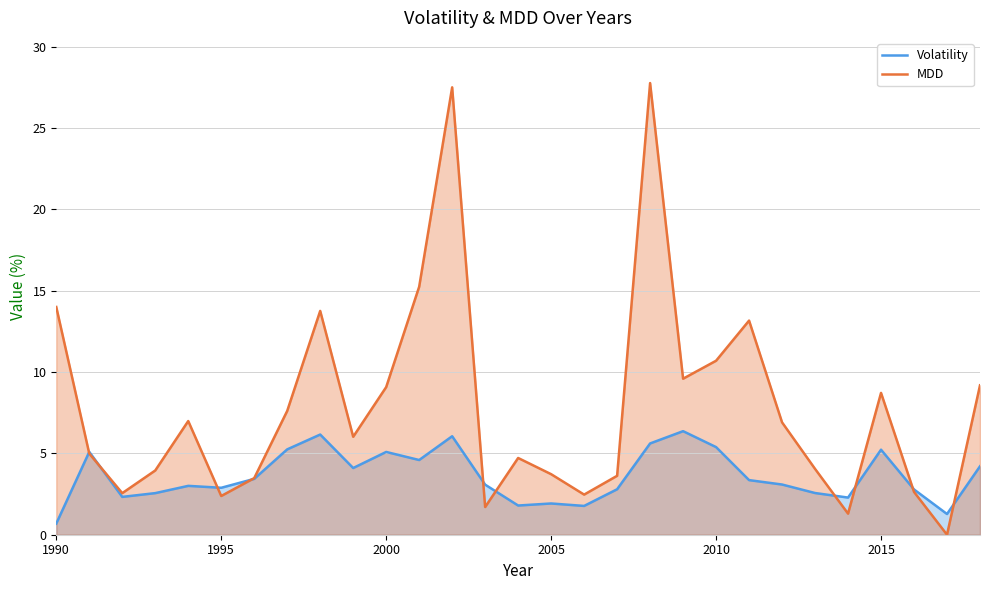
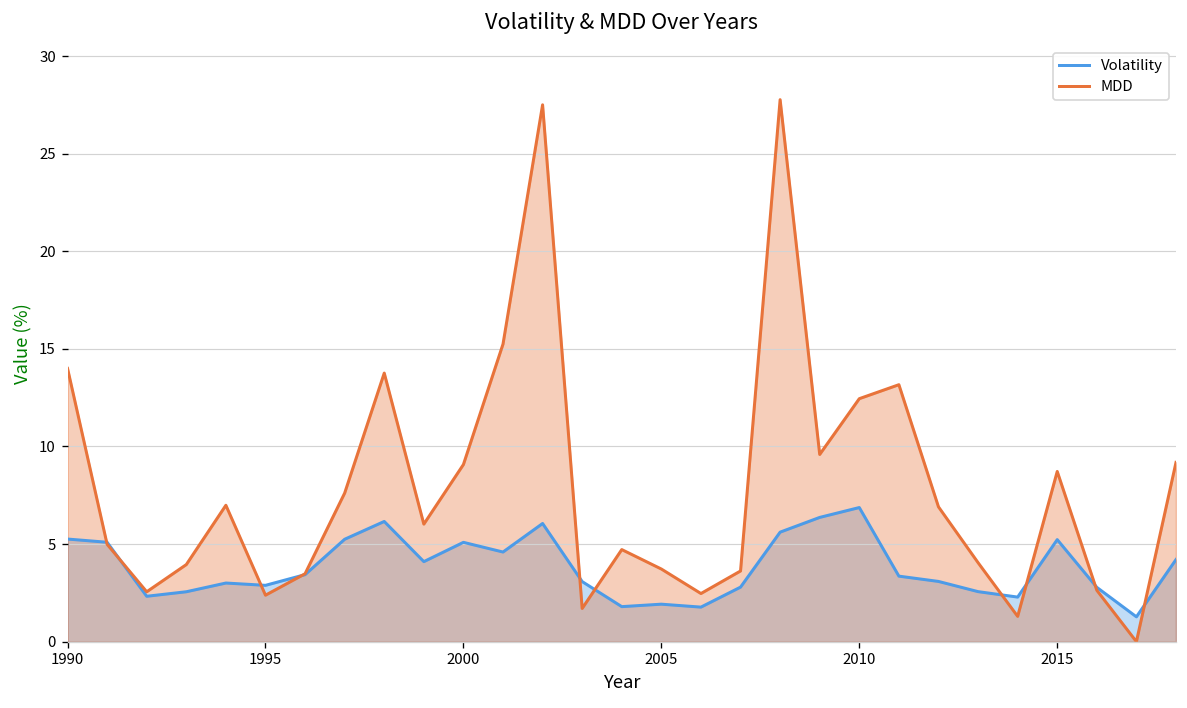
Volatility, 1990: 0.7 -> 5.3
Volatility, 2010: 5.4 -> 6.9
MDD, 2010: 10.7 -> 12.4
